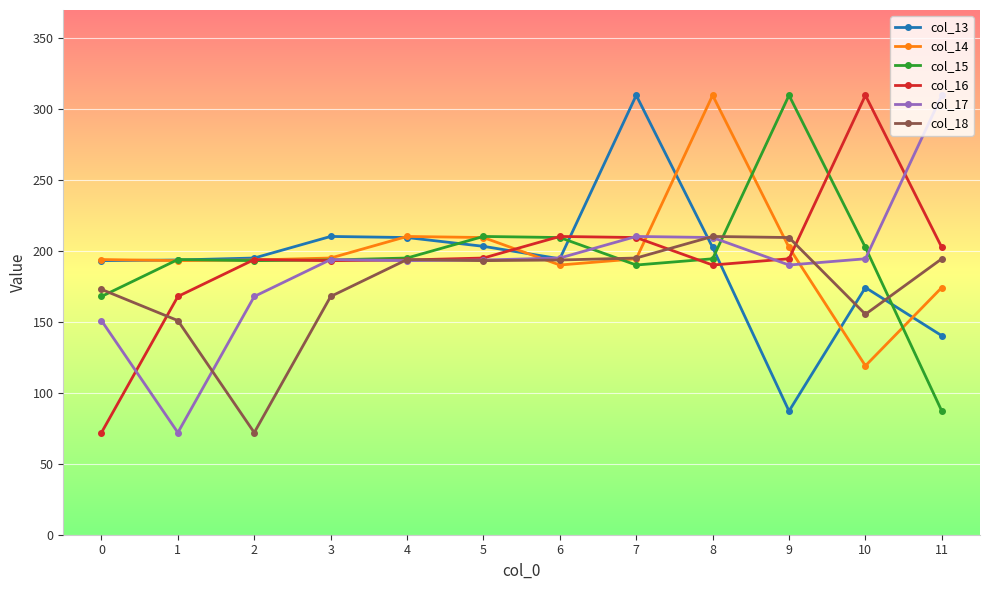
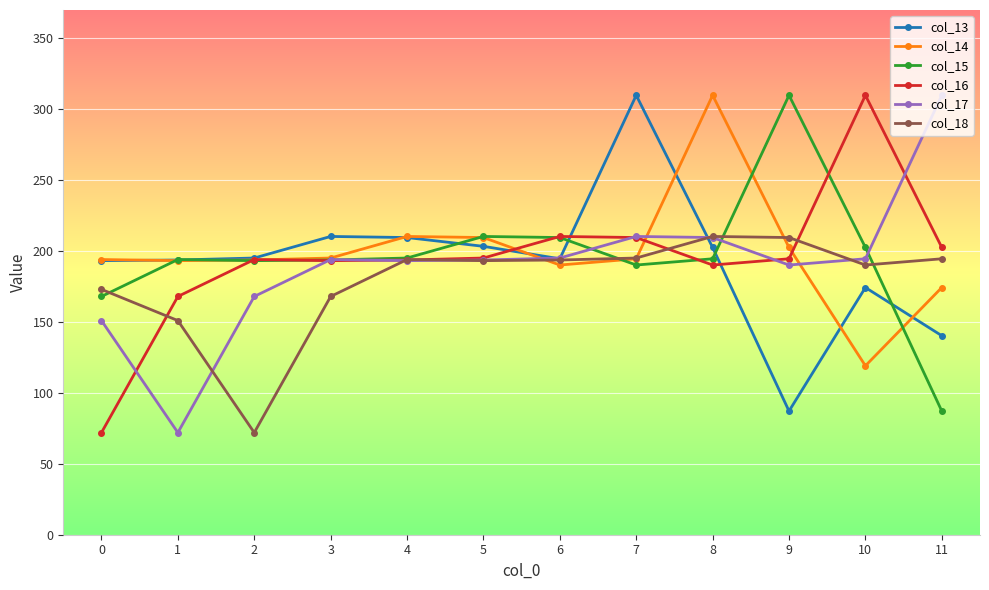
col_18, 10: 155 -> 190
